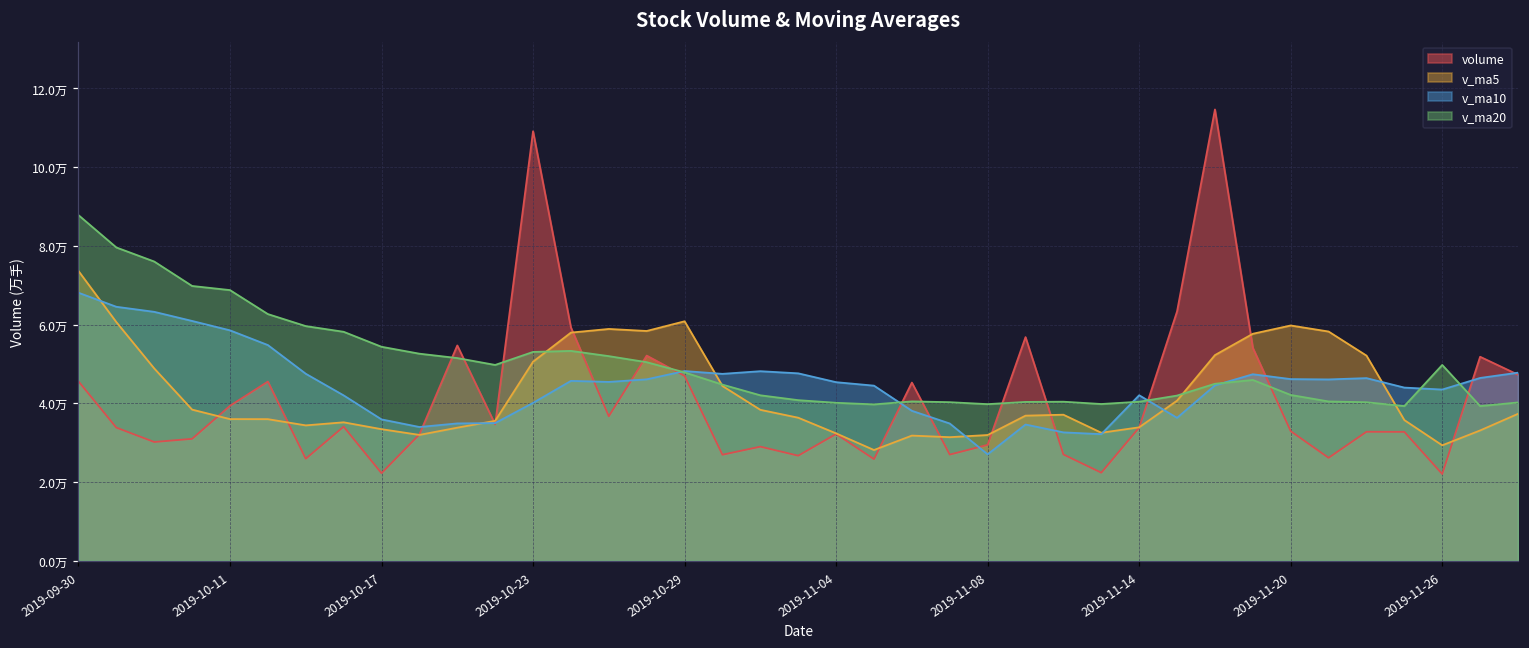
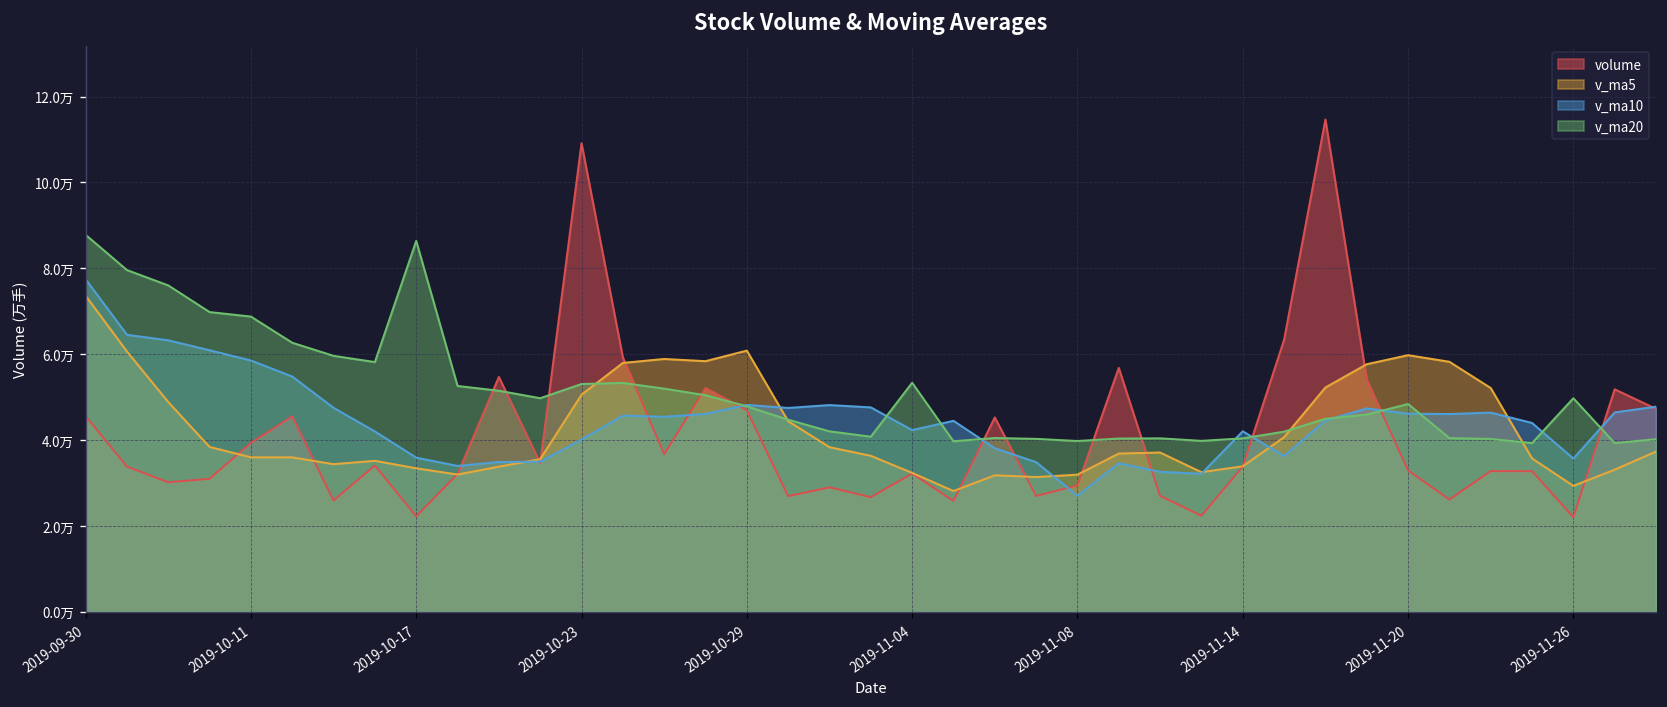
v_ma10, 2019-09-30: 6.8万 -> 7.7万
v_ma20, 2019-10-17: 5.4万 -> 8.6万
v_ma10, 2019-11-04: 4.5万 -> 4.2万
v_ma20, 2019-11-04: 4.0万 -> 5.3万
v_ma20, 2019-11-20: 4.2万 -> 4.8万
v_ma10, 2019-11-26: 4.3万 -> 3.6万
